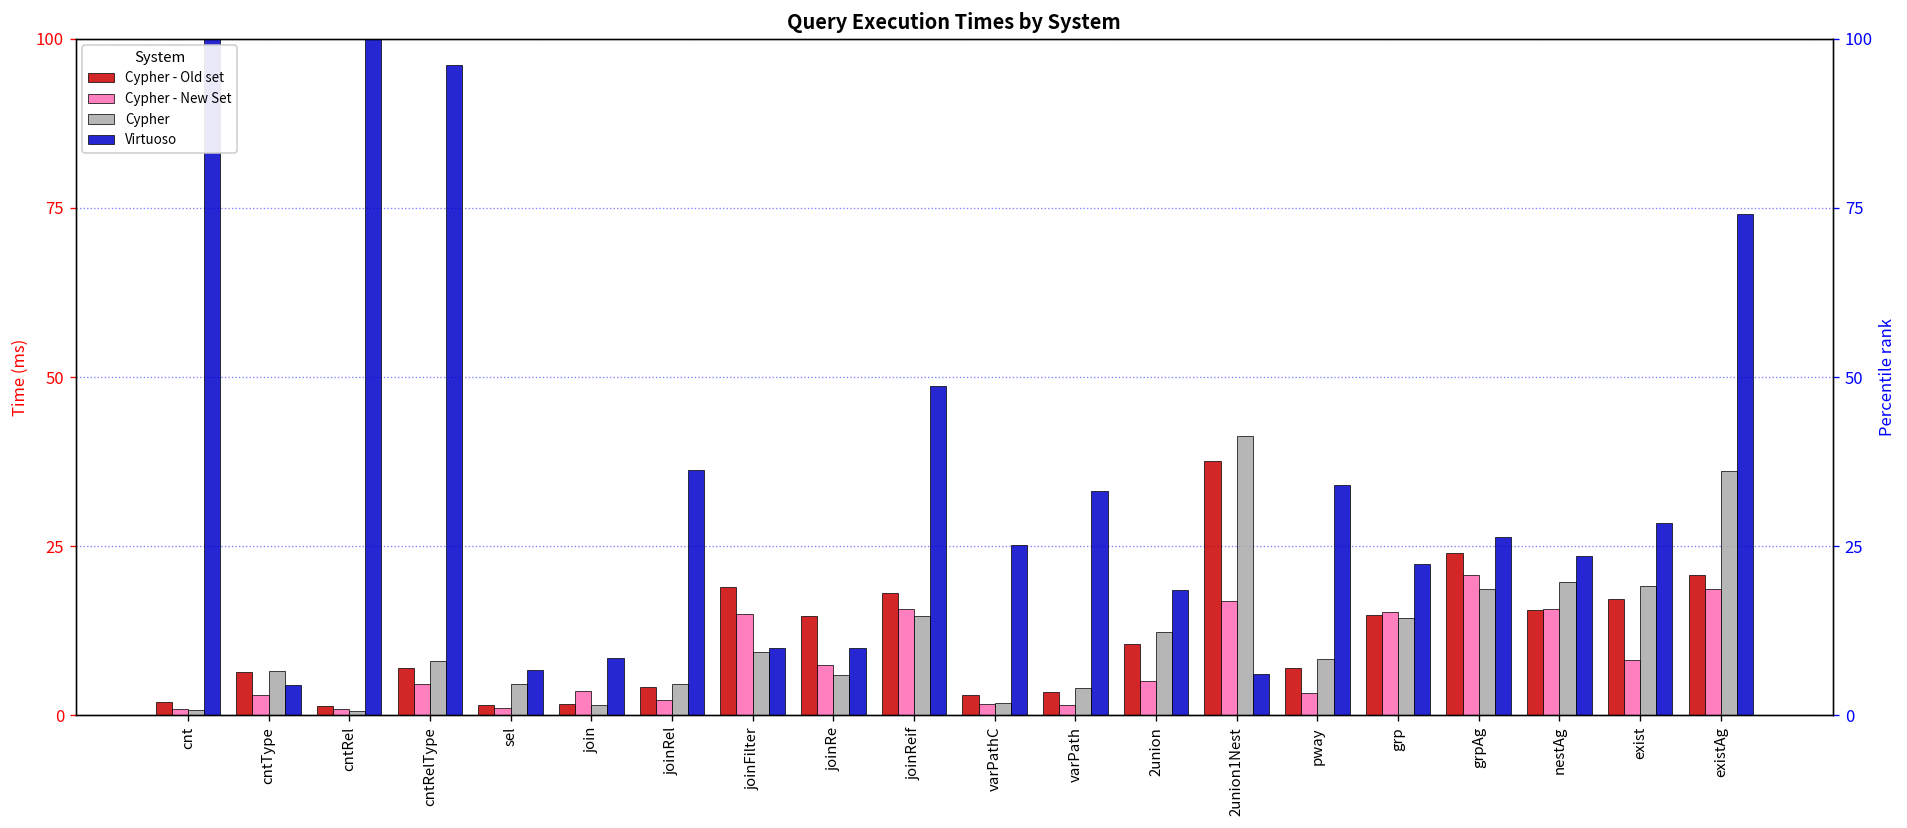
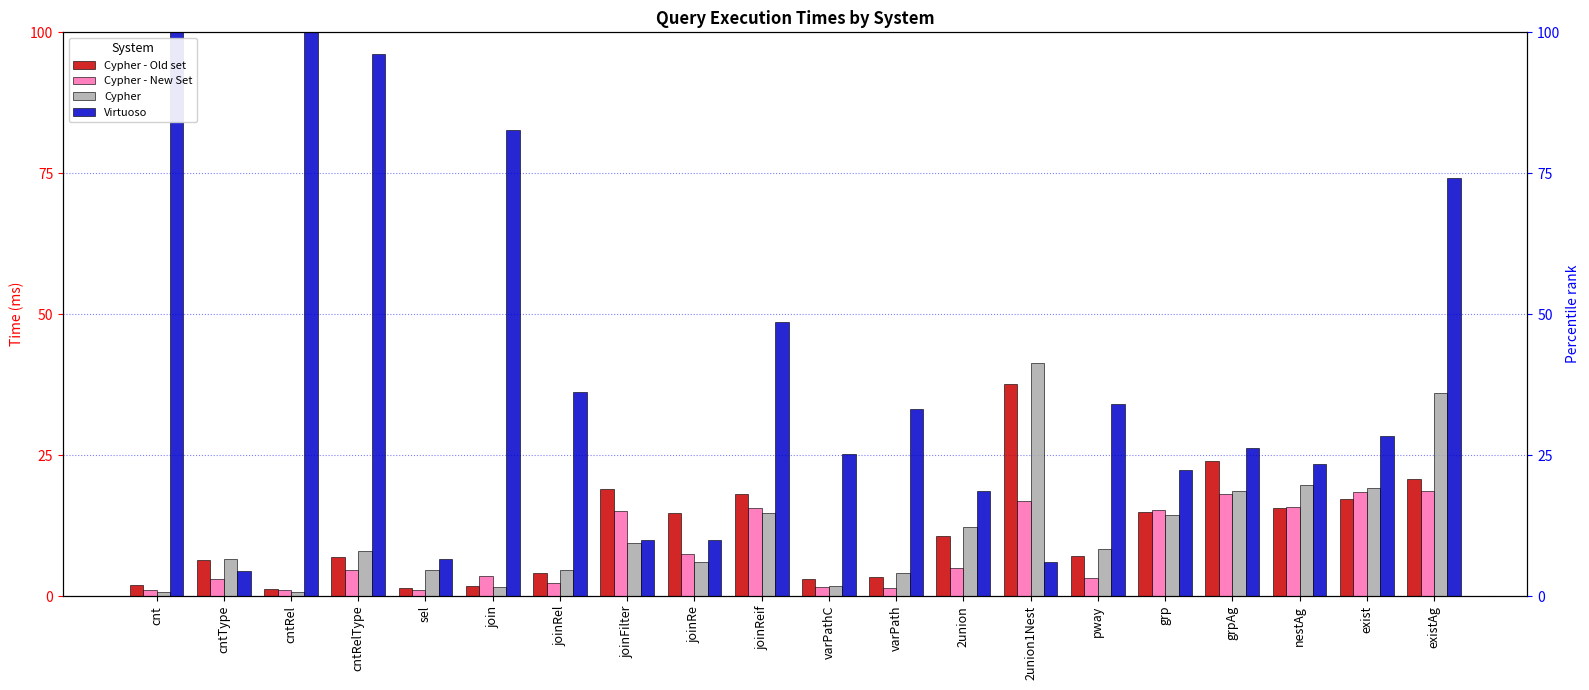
Virtuoso, join: 8 -> 83
Cypher - New Set, grpAg: 21 -> 18
Cypher - New Set, exist: 8 -> 19
